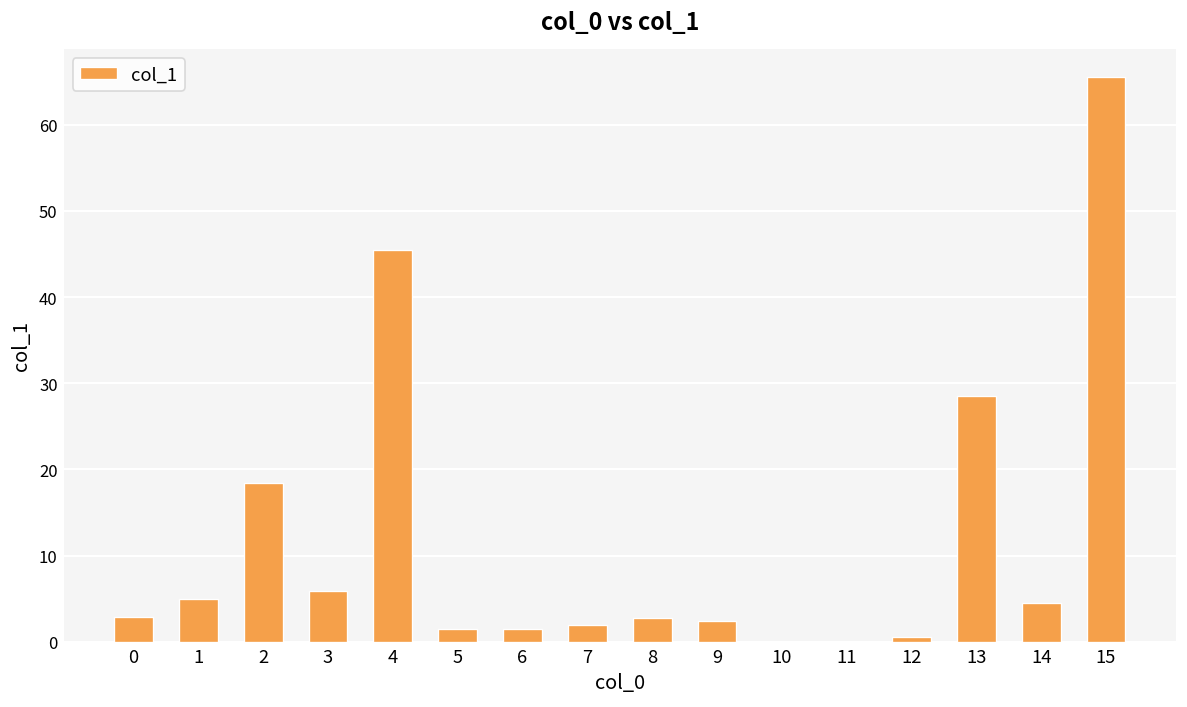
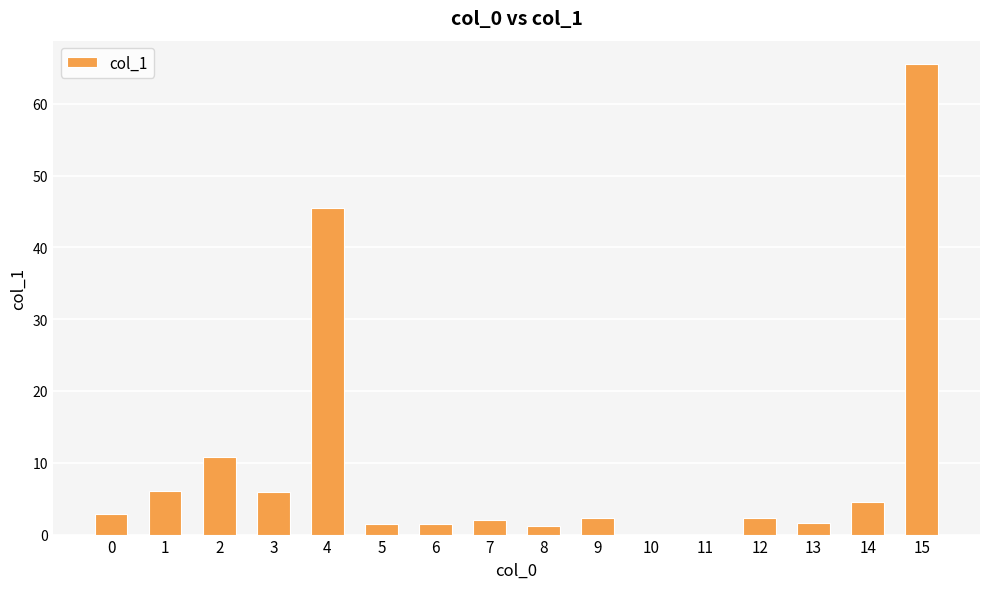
1: 5 -> 6
2: 18 -> 11
8: 3 -> 1
12: 1 -> 2
13: 29 -> 2
